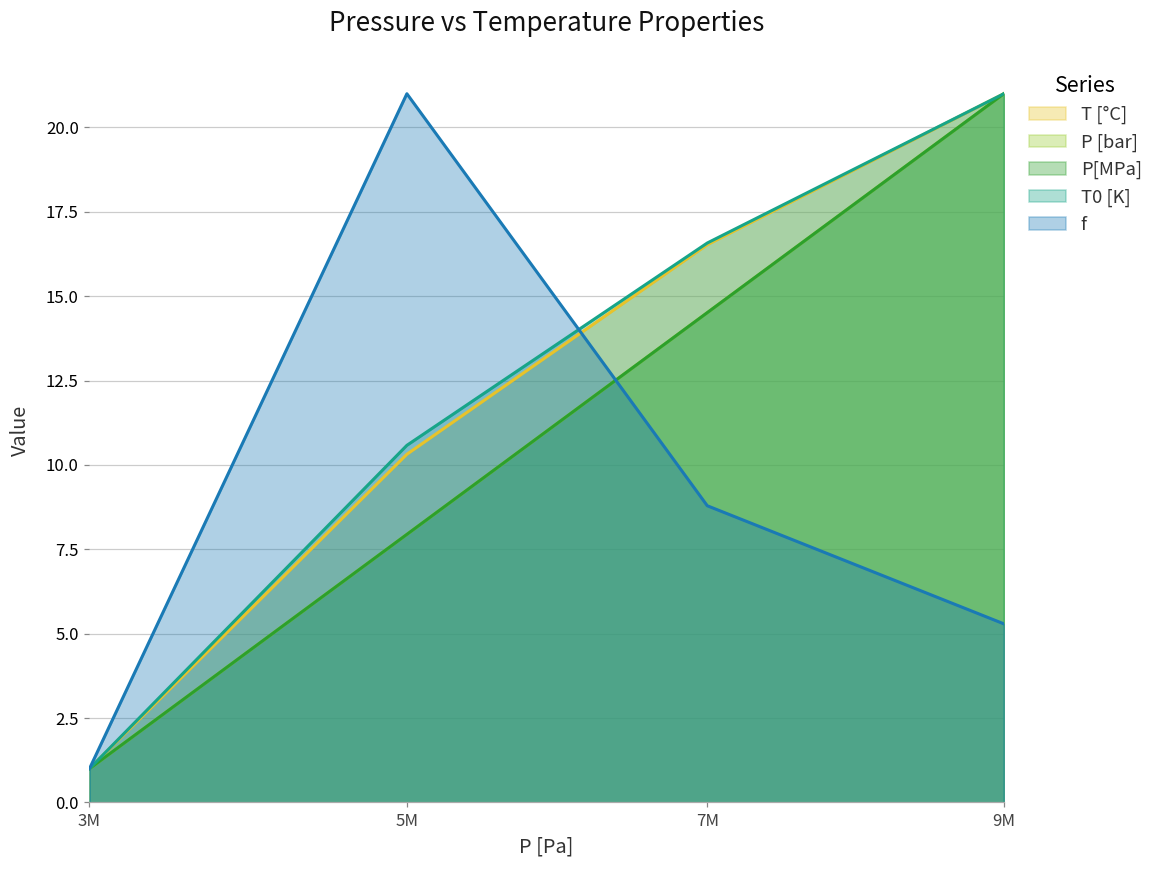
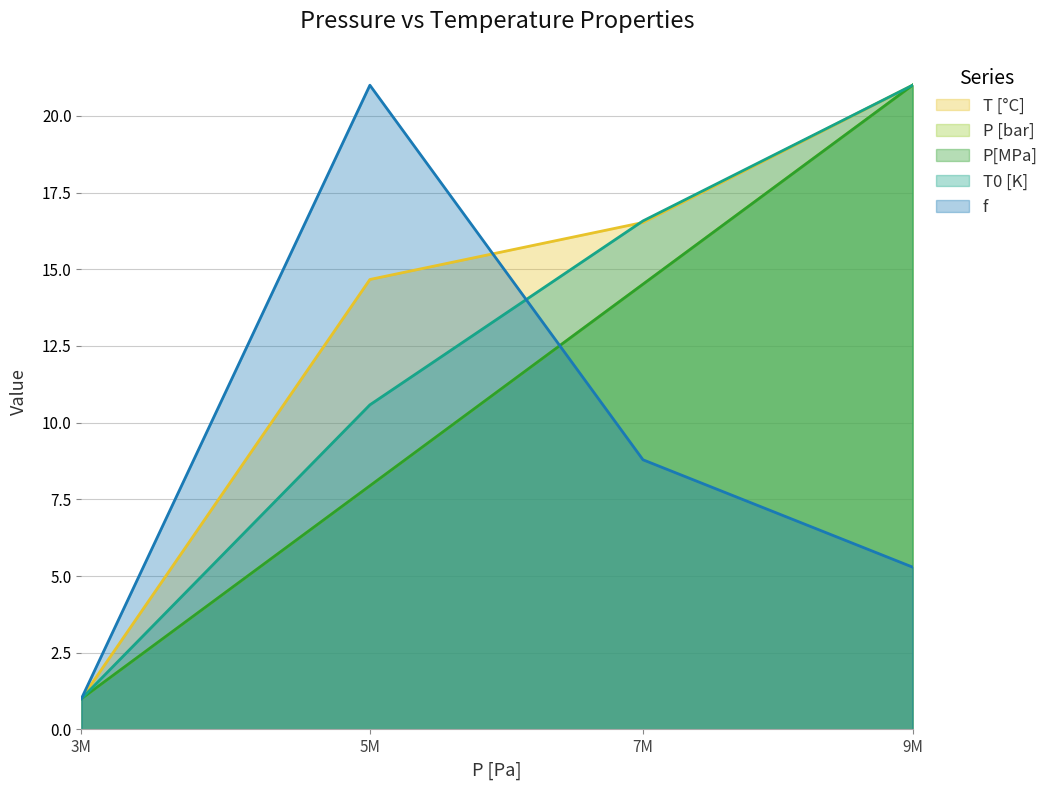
T [°C], 5M: 10.3 -> 14.7
